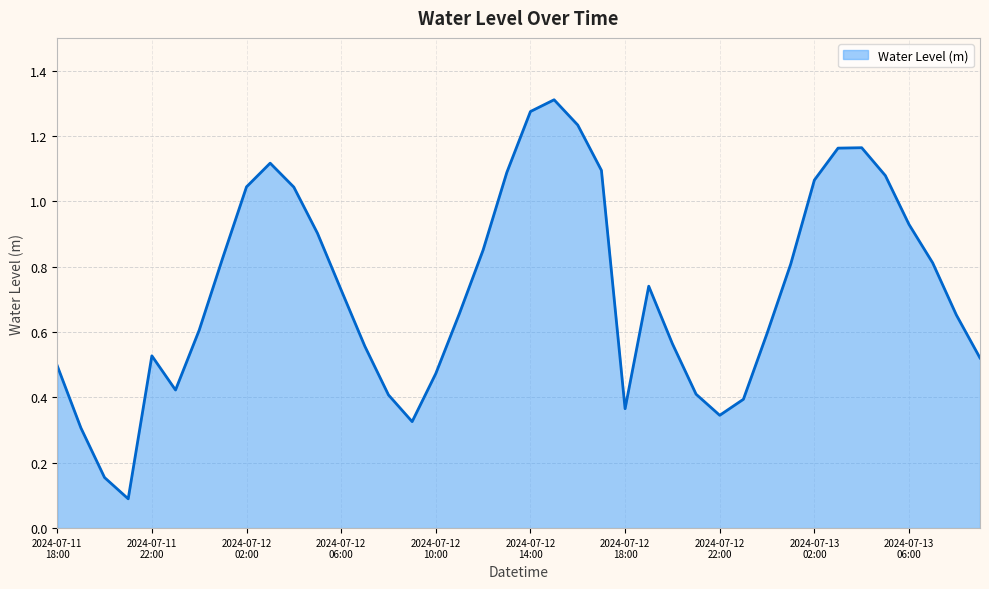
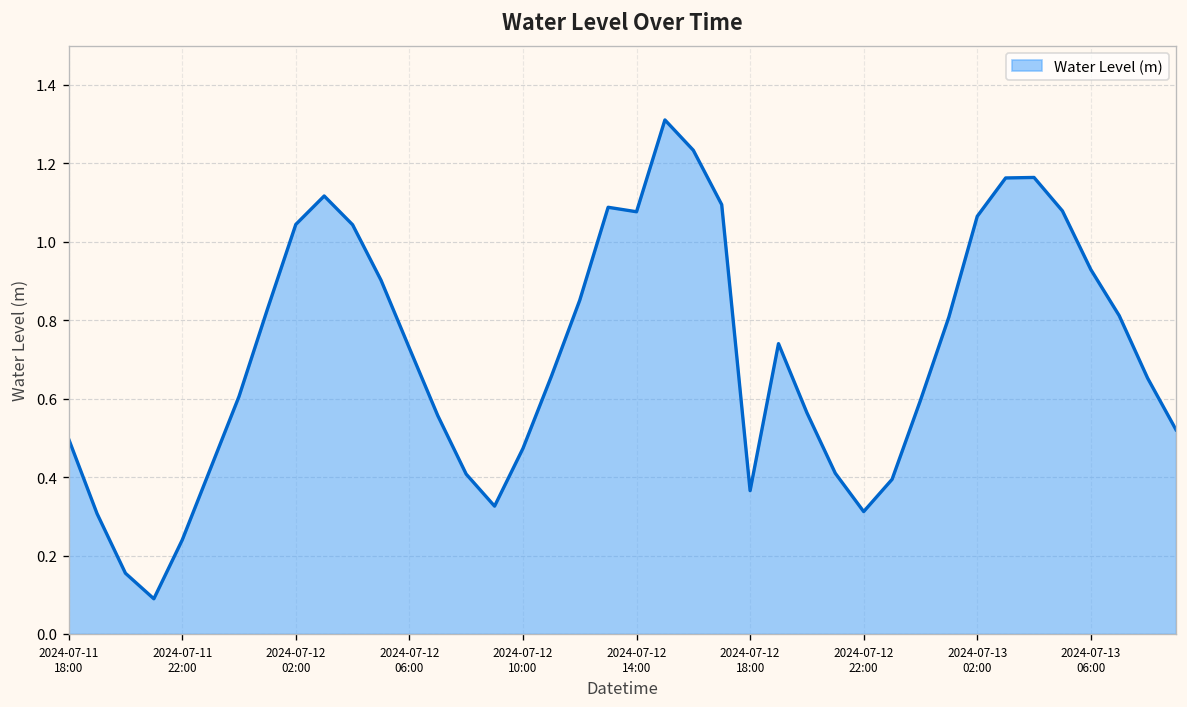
2024-07-11 22:00: 0.53 -> 0.24
2024-07-12 14:00: 1.27 -> 1.08
2024-07-12 22:00: 0.35 -> 0.31
